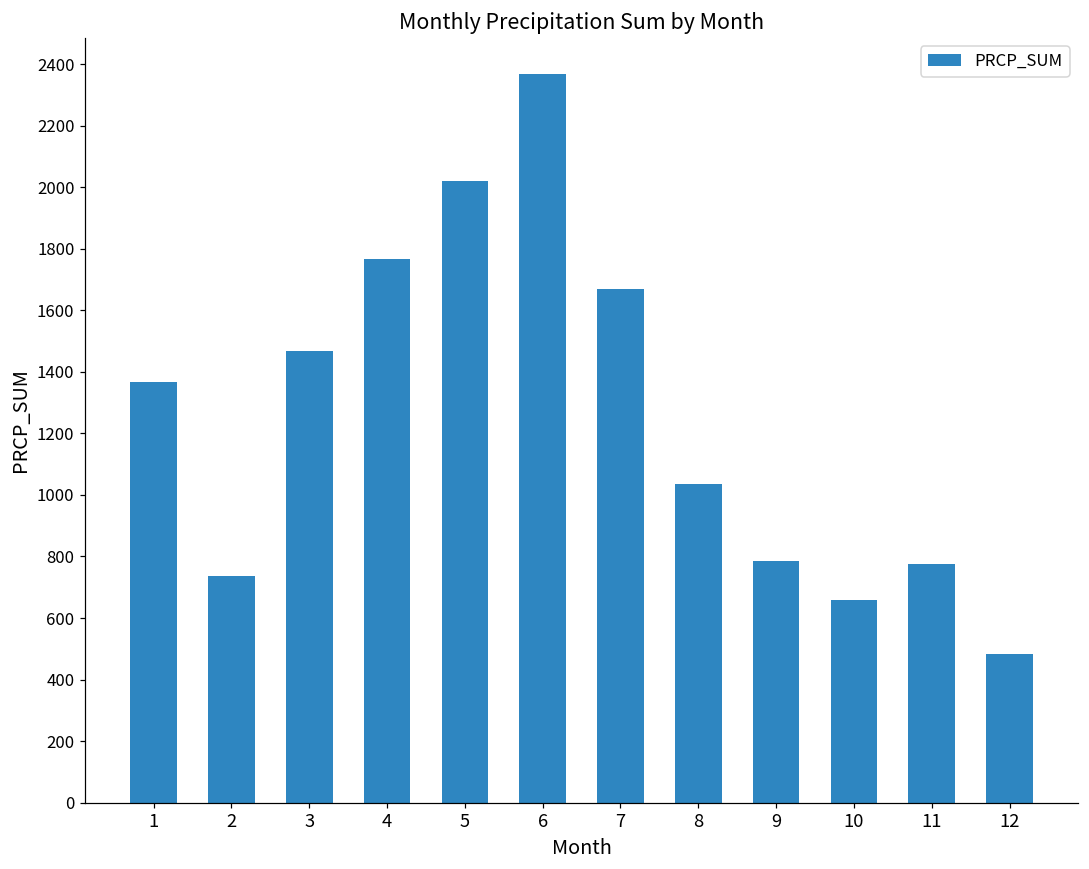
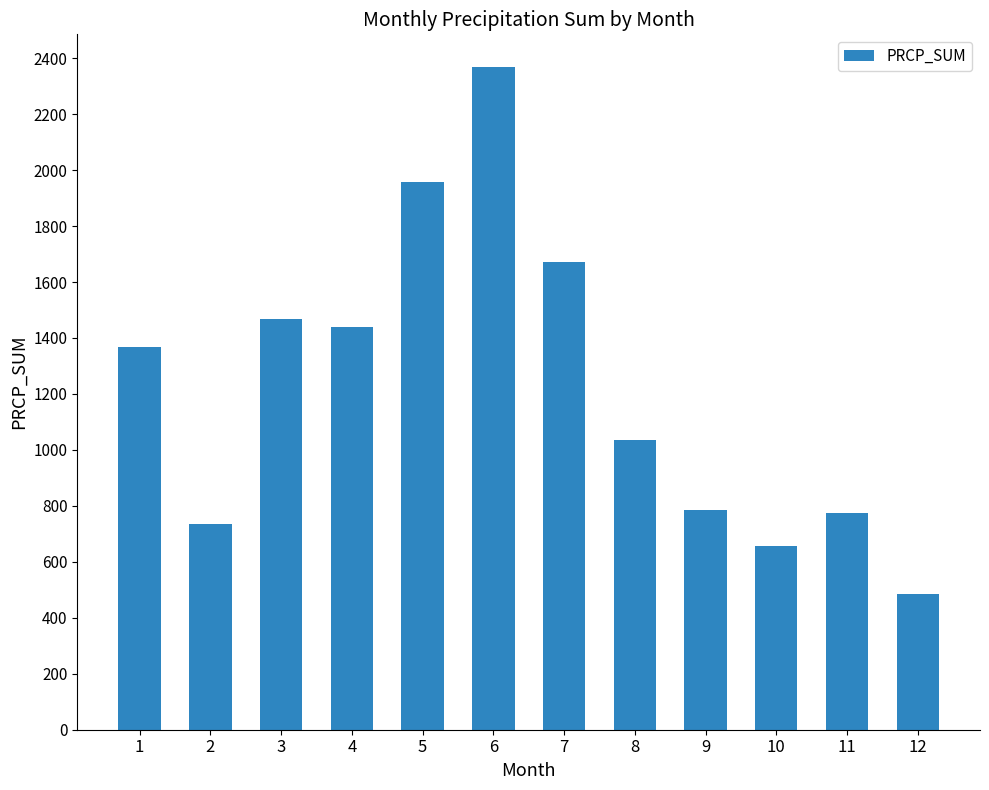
4: 1770 -> 1440
5: 2020 -> 1960
